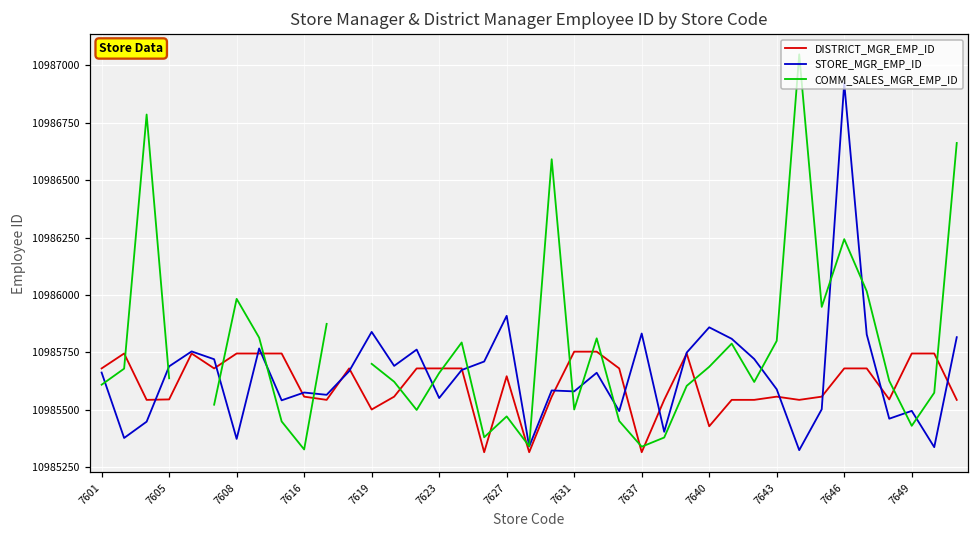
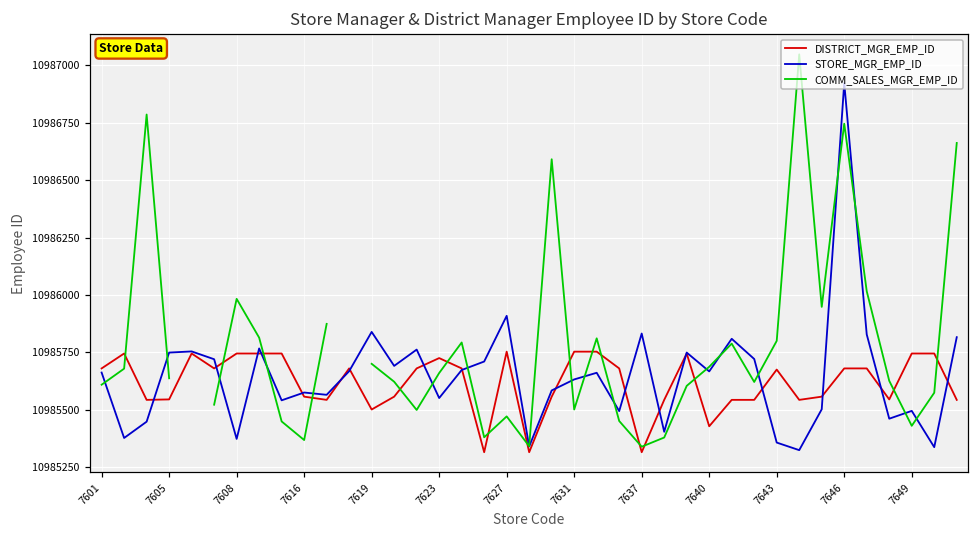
STORE_MGR_EMP_ID, 7605: 10985690 -> 10985750
COMM_SALES_MGR_EMP_ID, 7616: 10985330 -> 10985370
DISTRICT_MGR_EMP_ID, 7623: 10985680 -> 10985730
DISTRICT_MGR_EMP_ID, 7627: 10985650 -> 10985750
STORE_MGR_EMP_ID, 7631: 10985580 -> 10985630
STORE_MGR_EMP_ID, 7640: 10985860 -> 10985670
DISTRICT_MGR_EMP_ID, 7643: 10985560 -> 10985680
STORE_MGR_EMP_ID, 7643: 10985590 -> 10985360
COMM_SALES_MGR_EMP_ID, 7646: 10986240 -> 10986750
